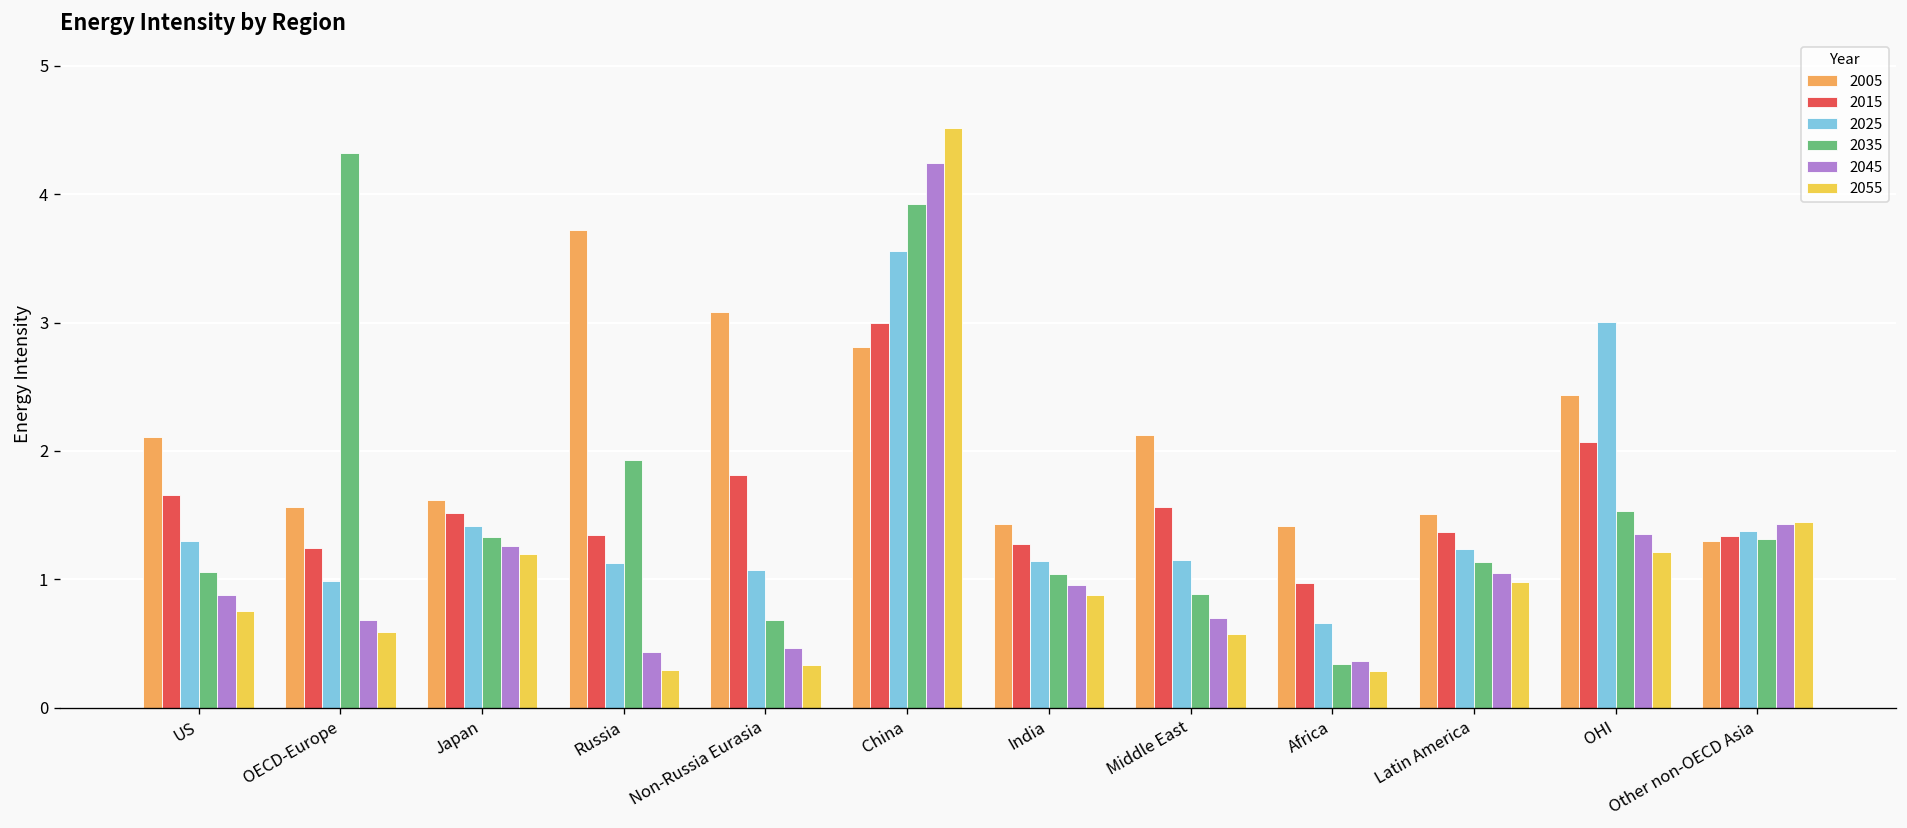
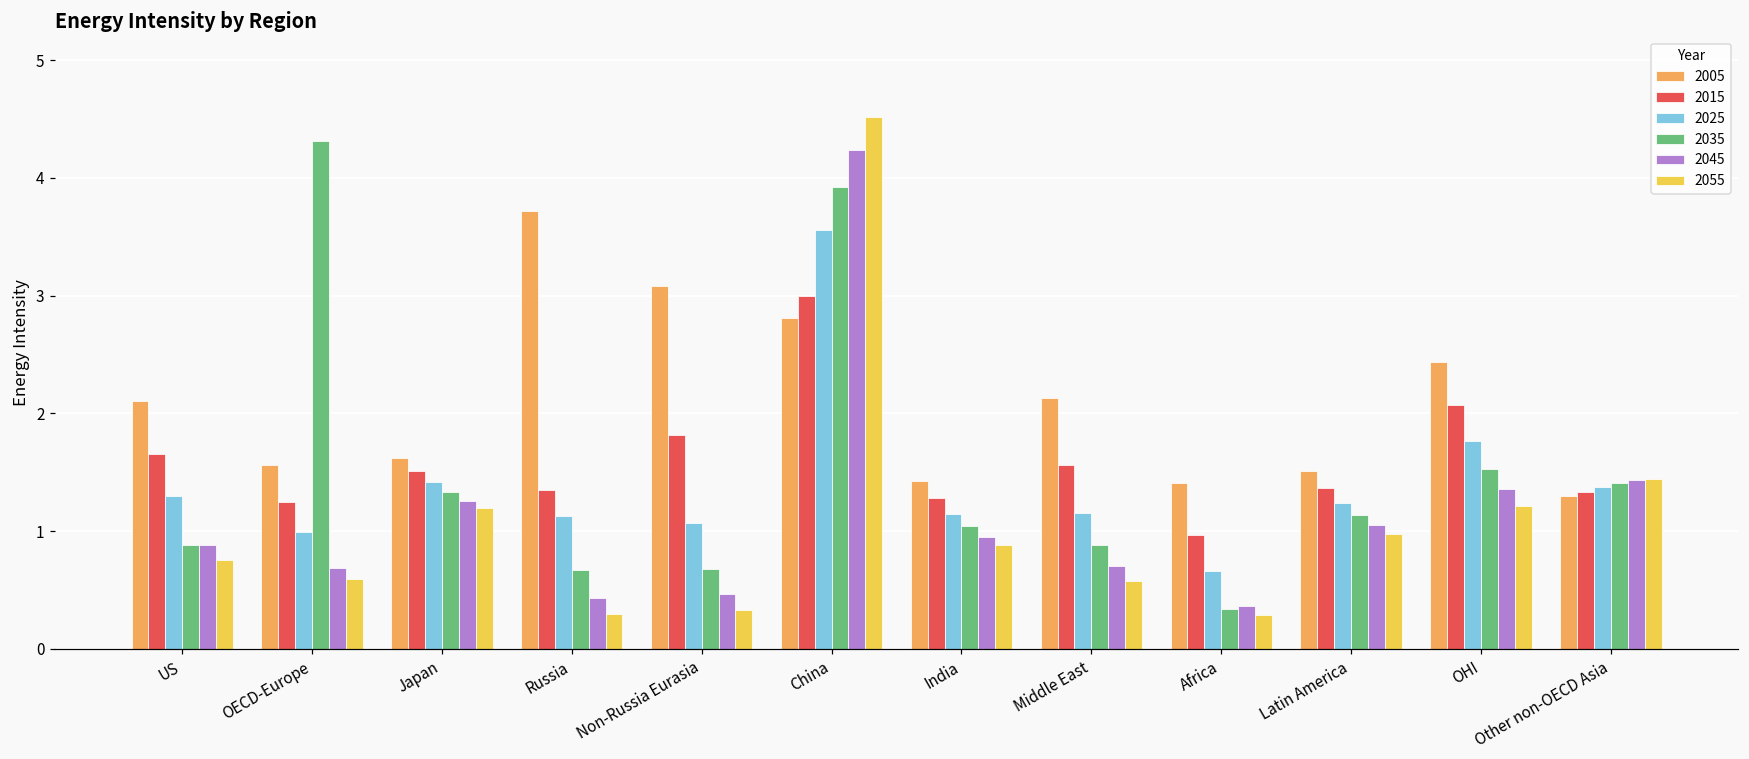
2035, US: 1.05 -> 0.88
2035, Russia: 1.93 -> 0.67
2025, OHI: 3.01 -> 1.76
2035, Other non-OECD Asia: 1.31 -> 1.41
